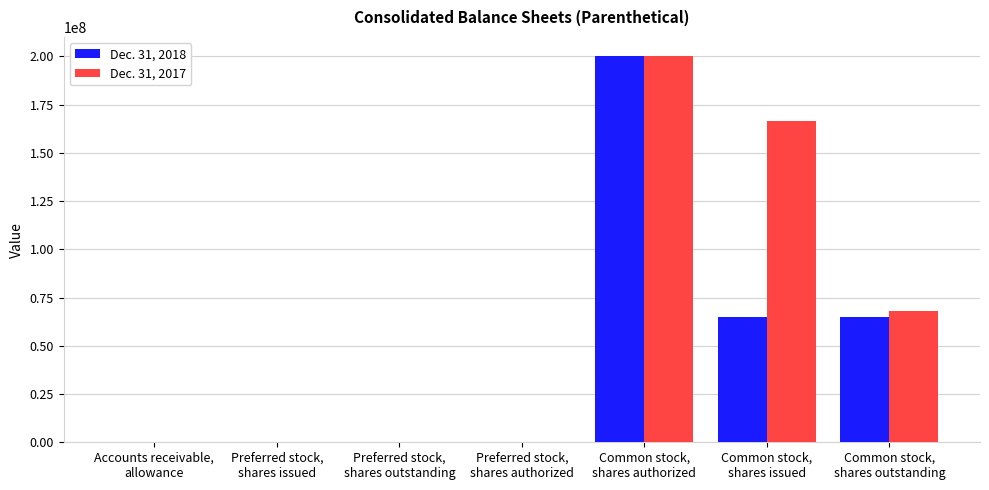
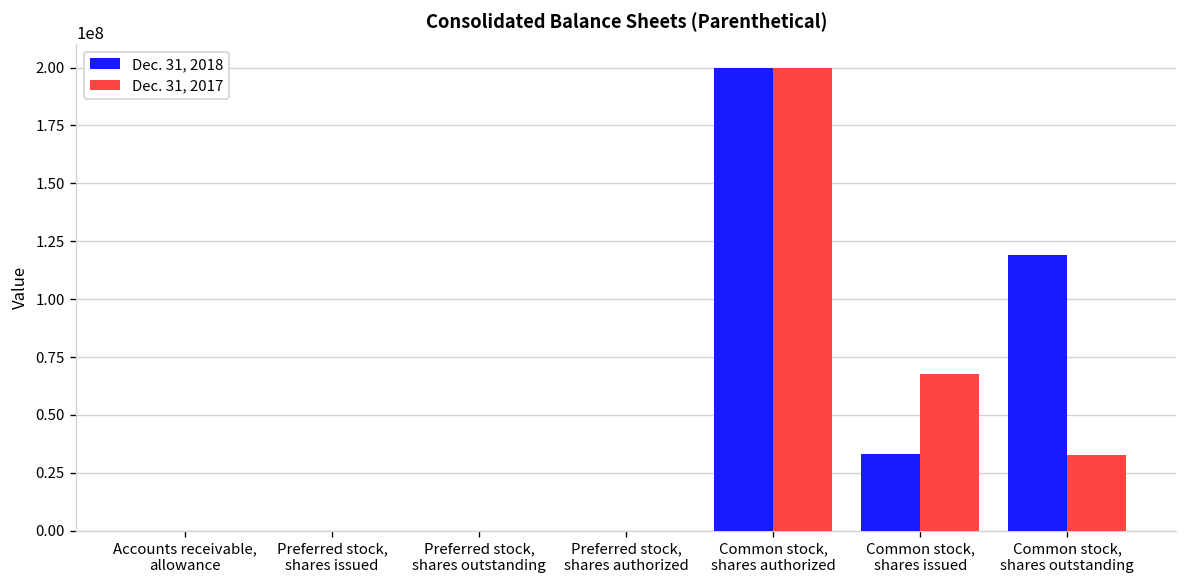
Dec. 31, 2018, Common stock, shares issued: 65000000 -> 33000000
Dec. 31, 2017, Common stock, shares issued: 167000000 -> 68000000
Dec. 31, 2018, Common stock, shares outstanding: 65000000 -> 119000000
Dec. 31, 2017, Common stock, shares outstanding: 68000000 -> 33000000
